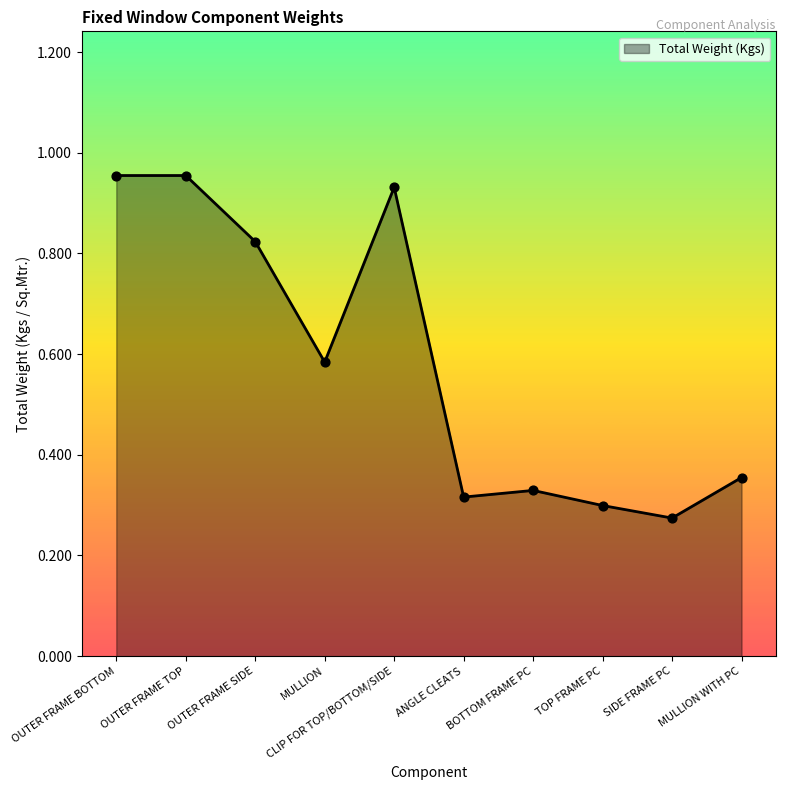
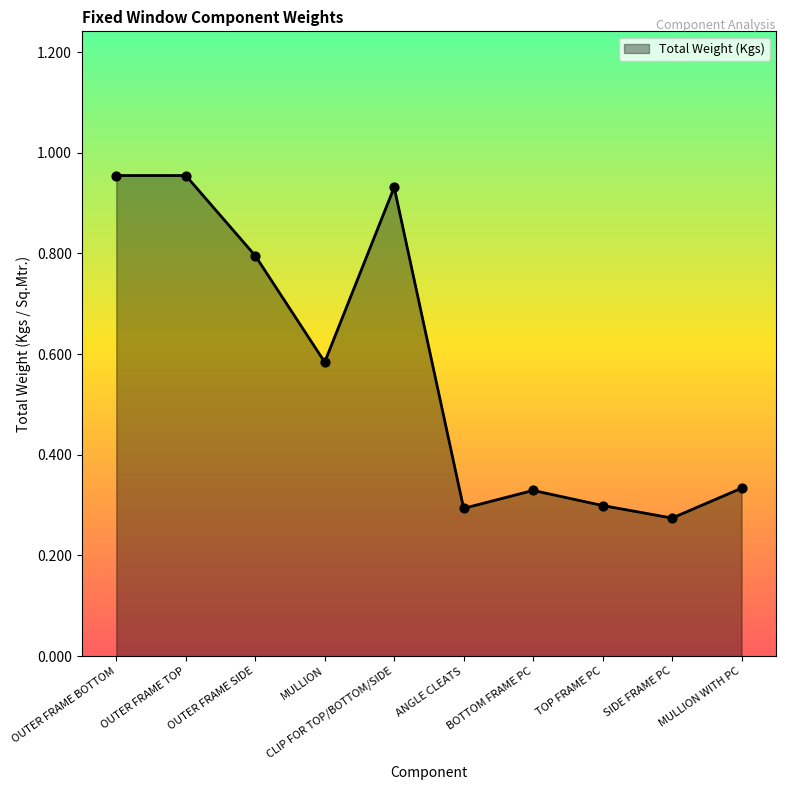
OUTER FRAME SIDE: 0.82 -> 0.80
ANGLE CLEATS: 0.32 -> 0.29
MULLION WITH PC: 0.35 -> 0.33
